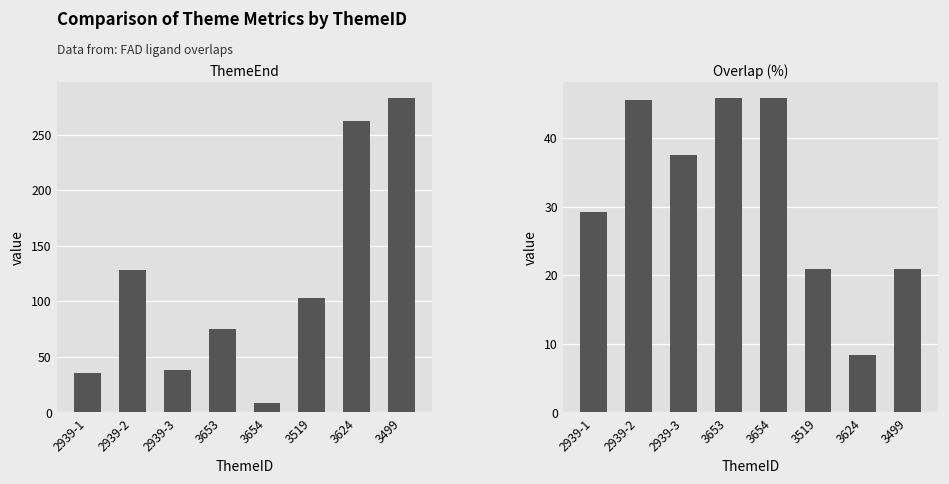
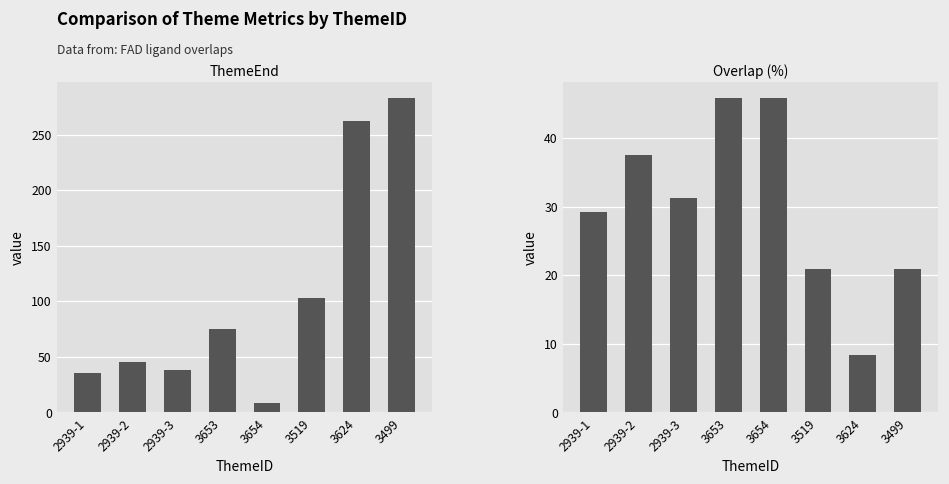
ThemeEnd, 2939-2: 128 -> 45
Overlap (%), 2939-2: 46 -> 38
Overlap (%), 2939-3: 38 -> 31
